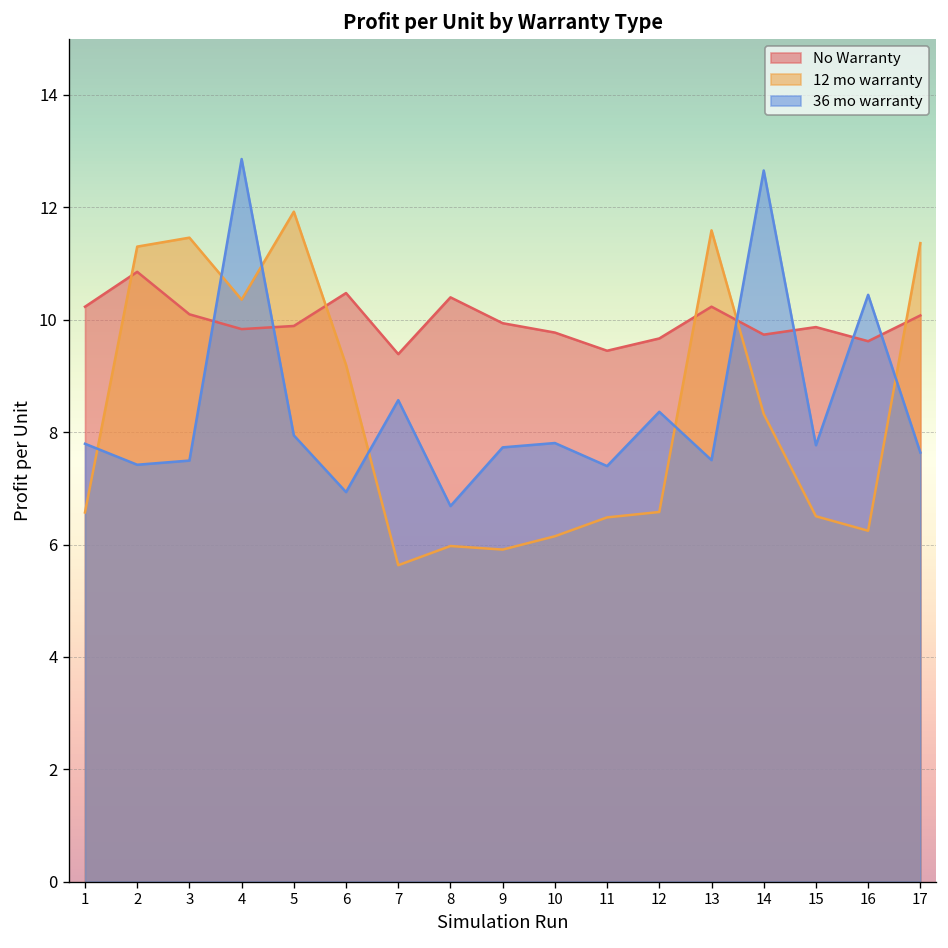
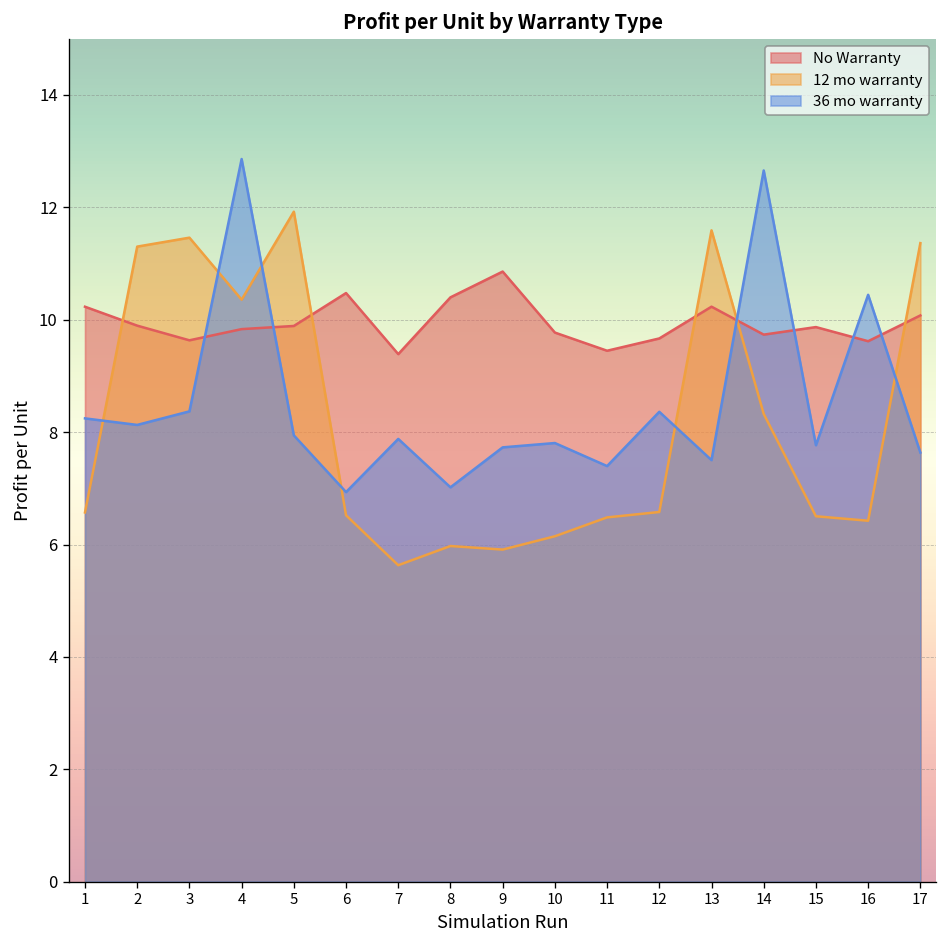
36 mo warranty, 1: 7.8 -> 8.2
No Warranty, 2: 10.9 -> 9.9
36 mo warranty, 2: 7.4 -> 8.1
No Warranty, 3: 10.1 -> 9.6
36 mo warranty, 3: 7.5 -> 8.4
12 mo warranty, 6: 9.2 -> 6.5
36 mo warranty, 7: 8.6 -> 7.9
36 mo warranty, 8: 6.7 -> 7.0
No Warranty, 9: 9.9 -> 10.9
12 mo warranty, 16: 6.2 -> 6.4
